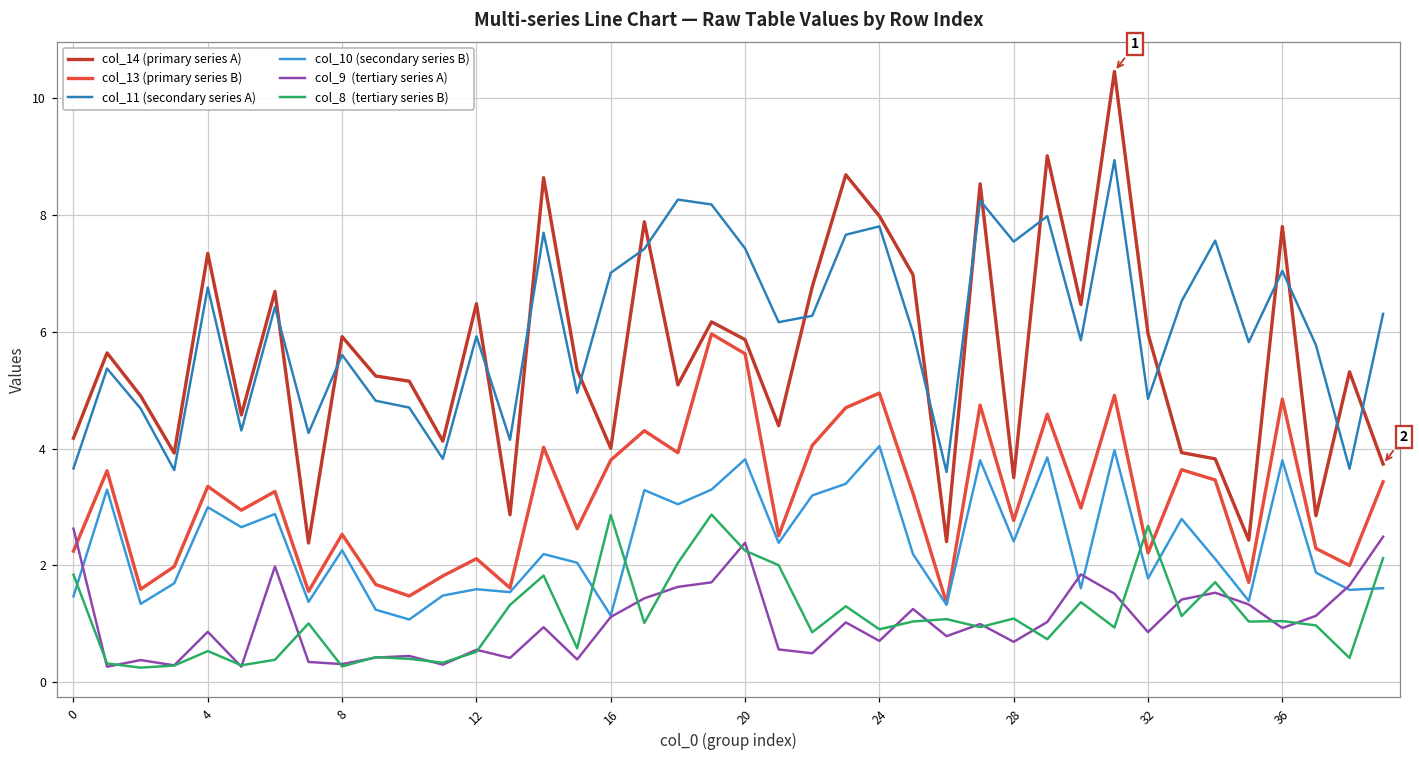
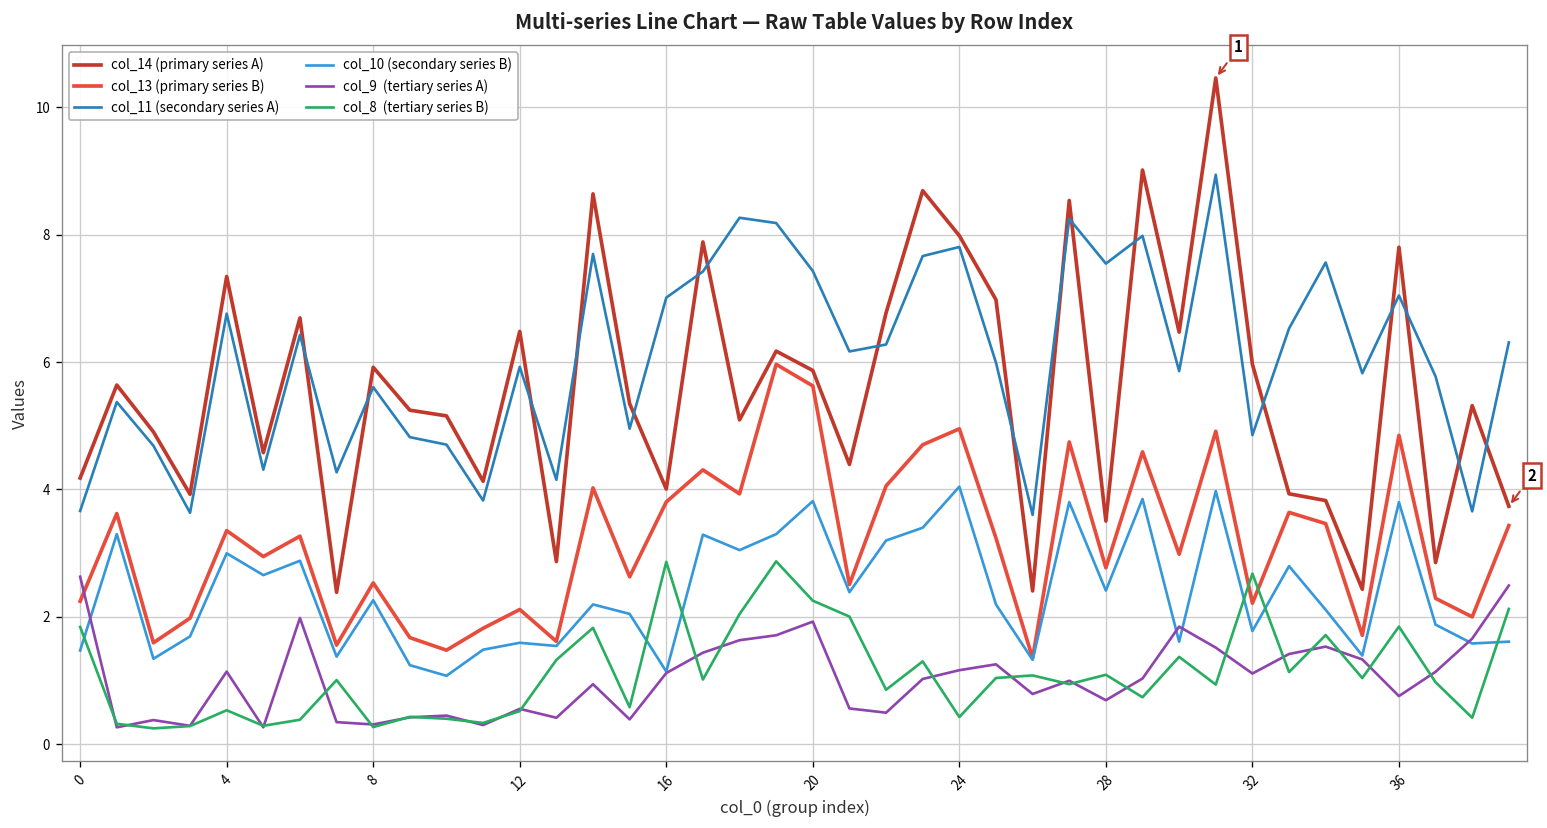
col_9 (tertiary series A), 4: 0.9 -> 1.1
col_9 (tertiary series A), 20: 2.4 -> 1.9
col_9 (tertiary series A), 24: 0.7 -> 1.2
col_8 (tertiary series B), 24: 0.9 -> 0.4
col_9 (tertiary series A), 32: 0.9 -> 1.1
col_9 (tertiary series A), 36: 0.9 -> 0.8
col_8 (tertiary series B), 36: 1.0 -> 1.8
